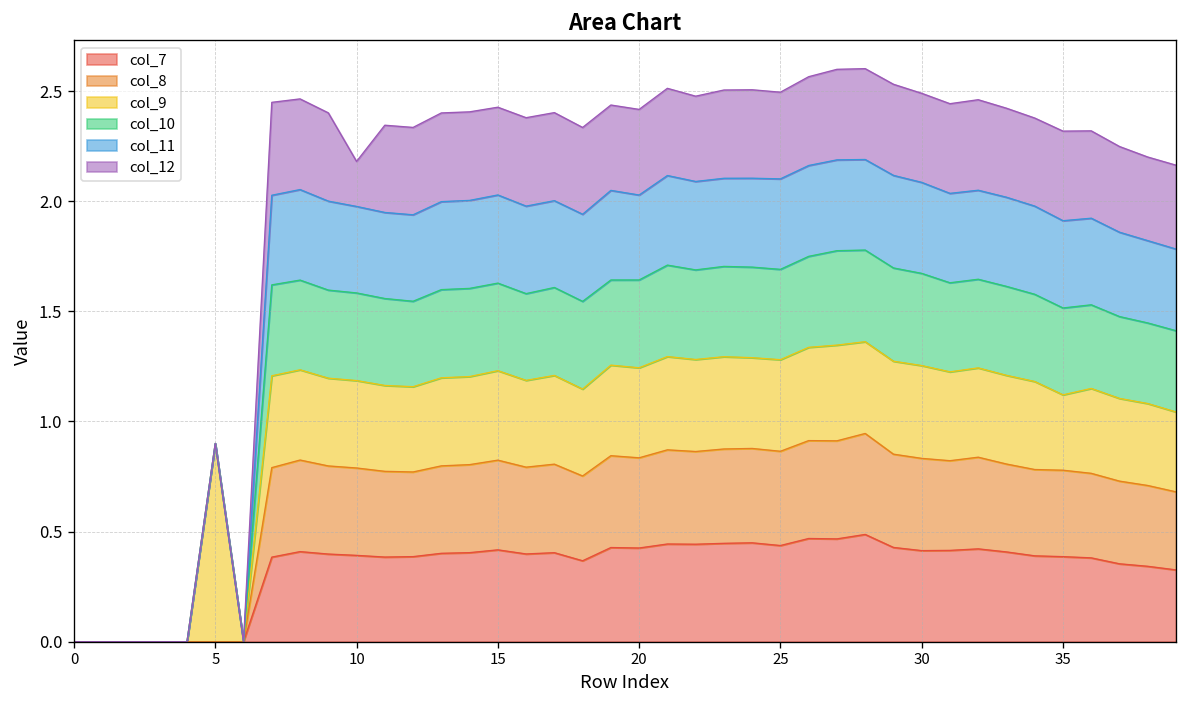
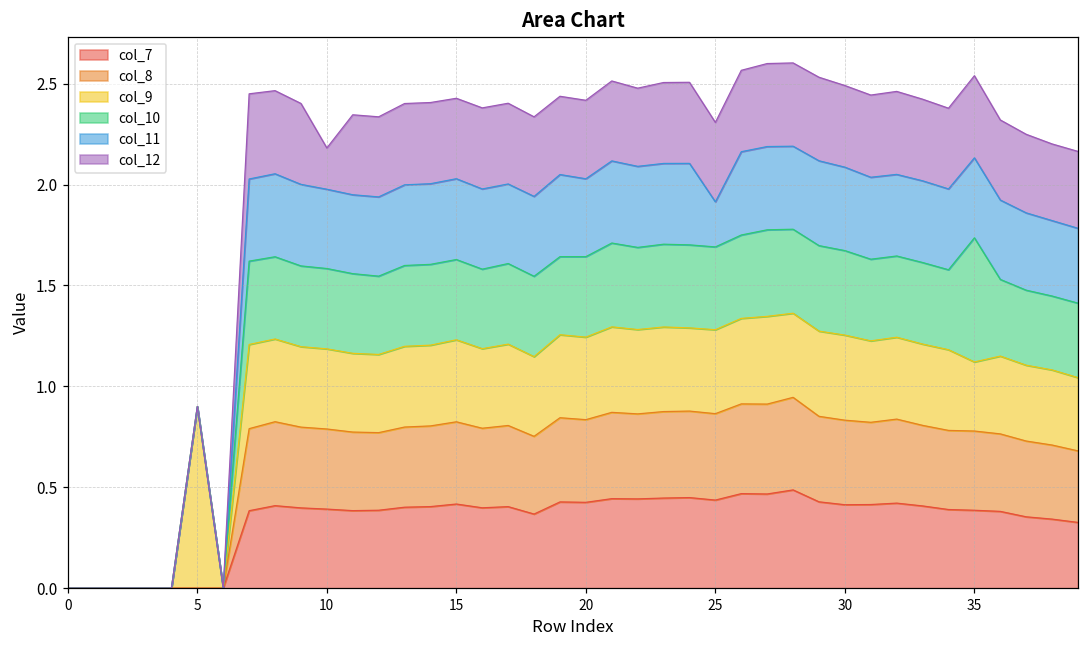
col_11, 25: 0.41 -> 0.22
col_10, 35: 0.39 -> 0.61
